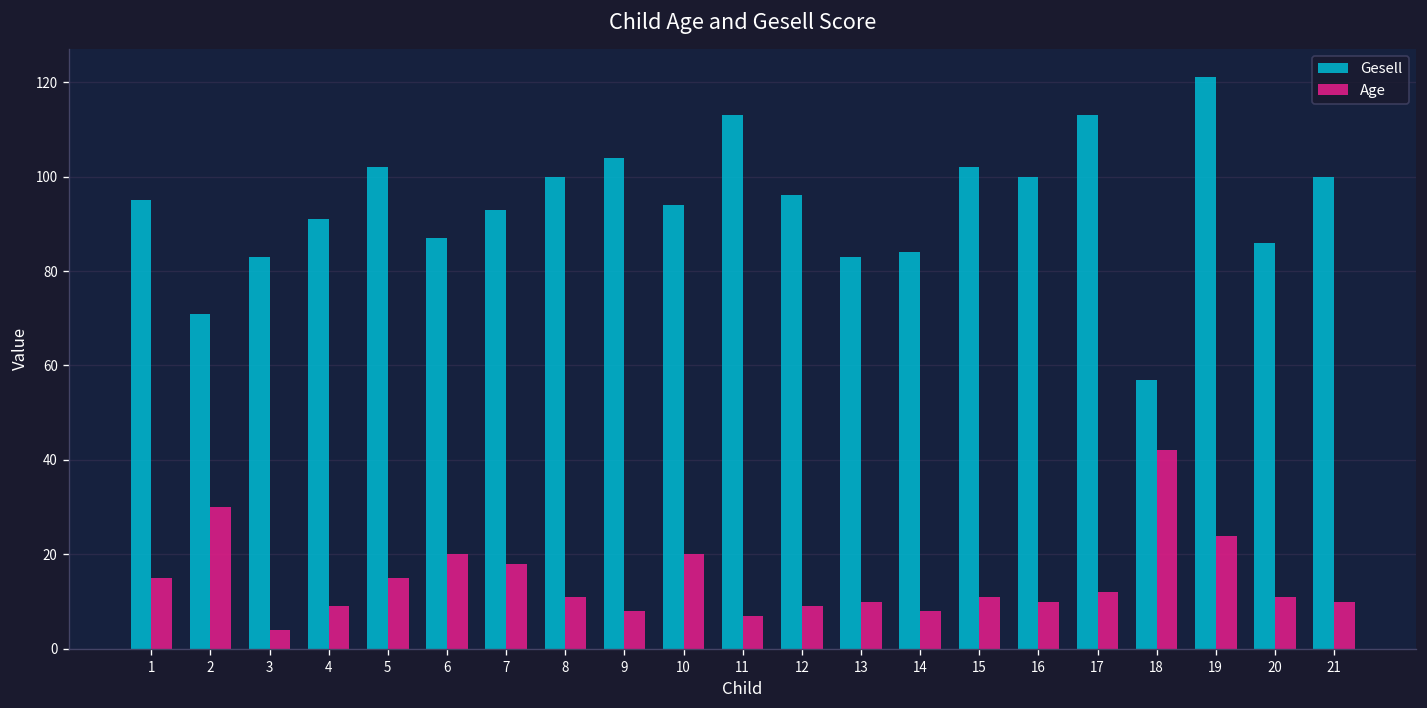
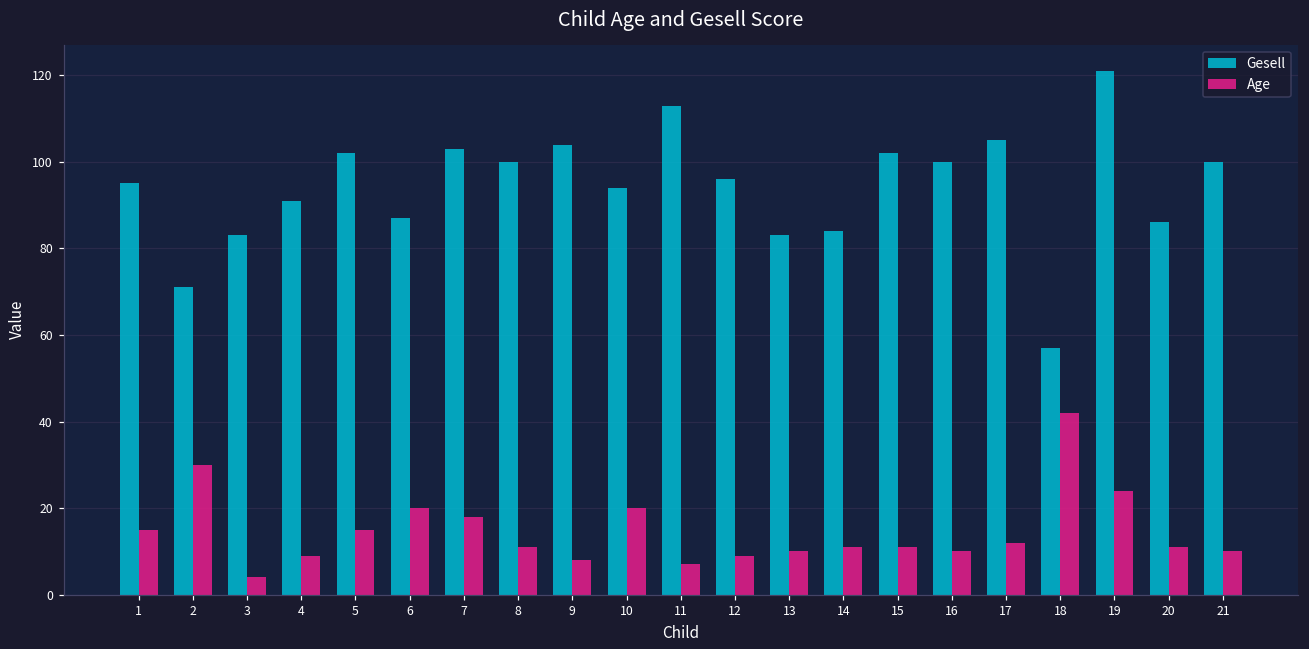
Gesell, 7: 93 -> 103
Age, 14: 8 -> 11
Gesell, 17: 113 -> 105
